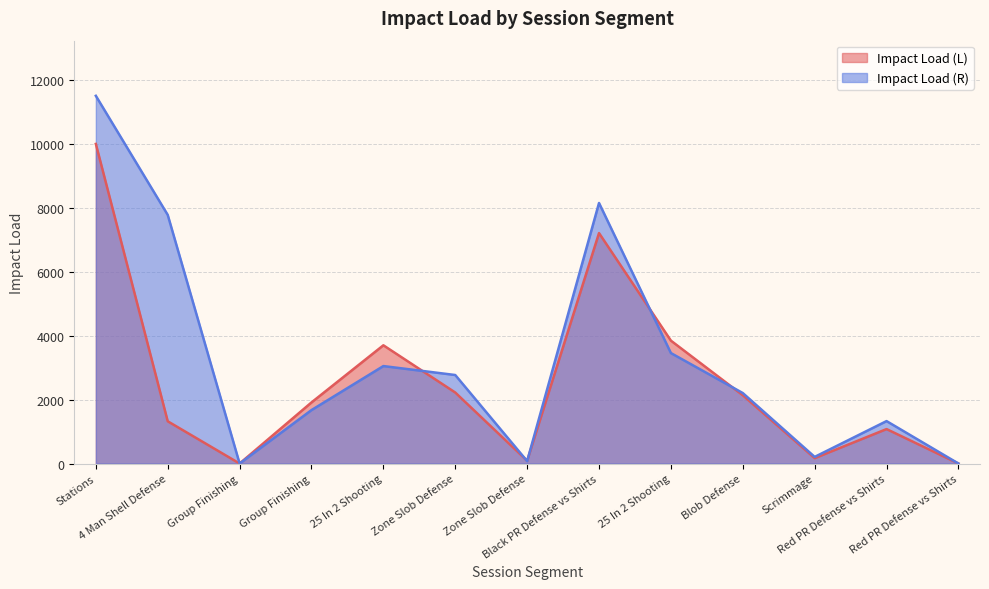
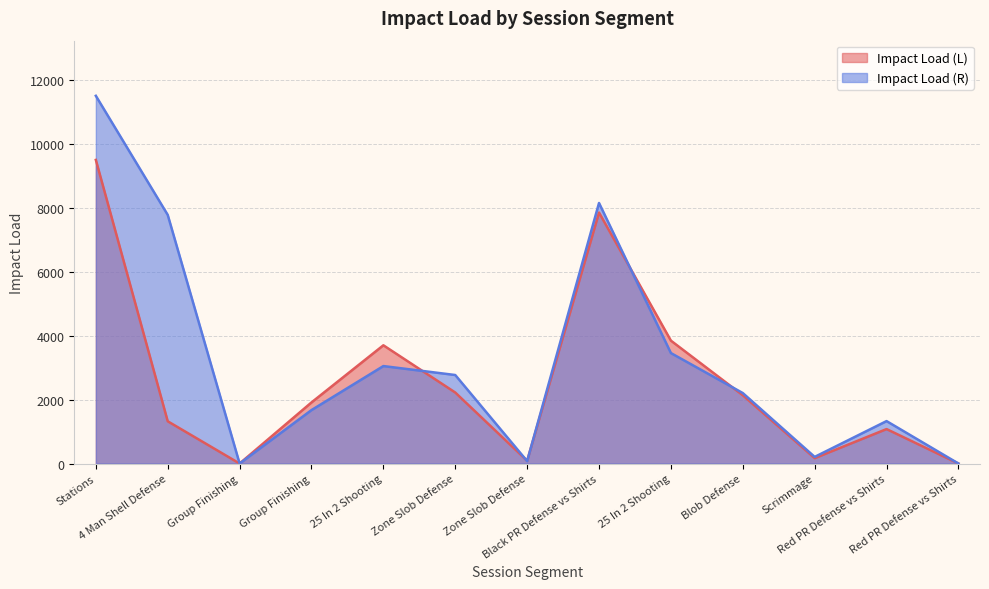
Impact Load (L), Stations: 10000 -> 9500
Impact Load (L), Black PR Defense vs Shirts: 7200 -> 7900
